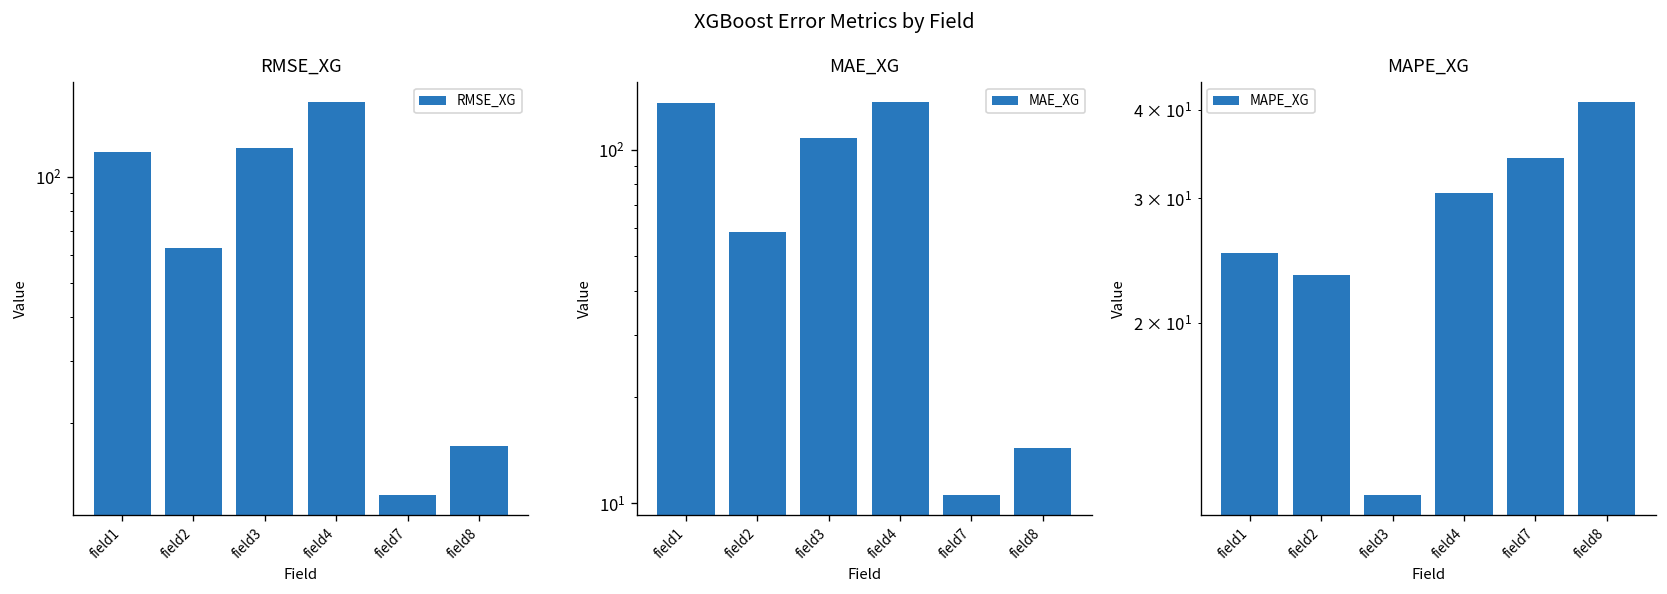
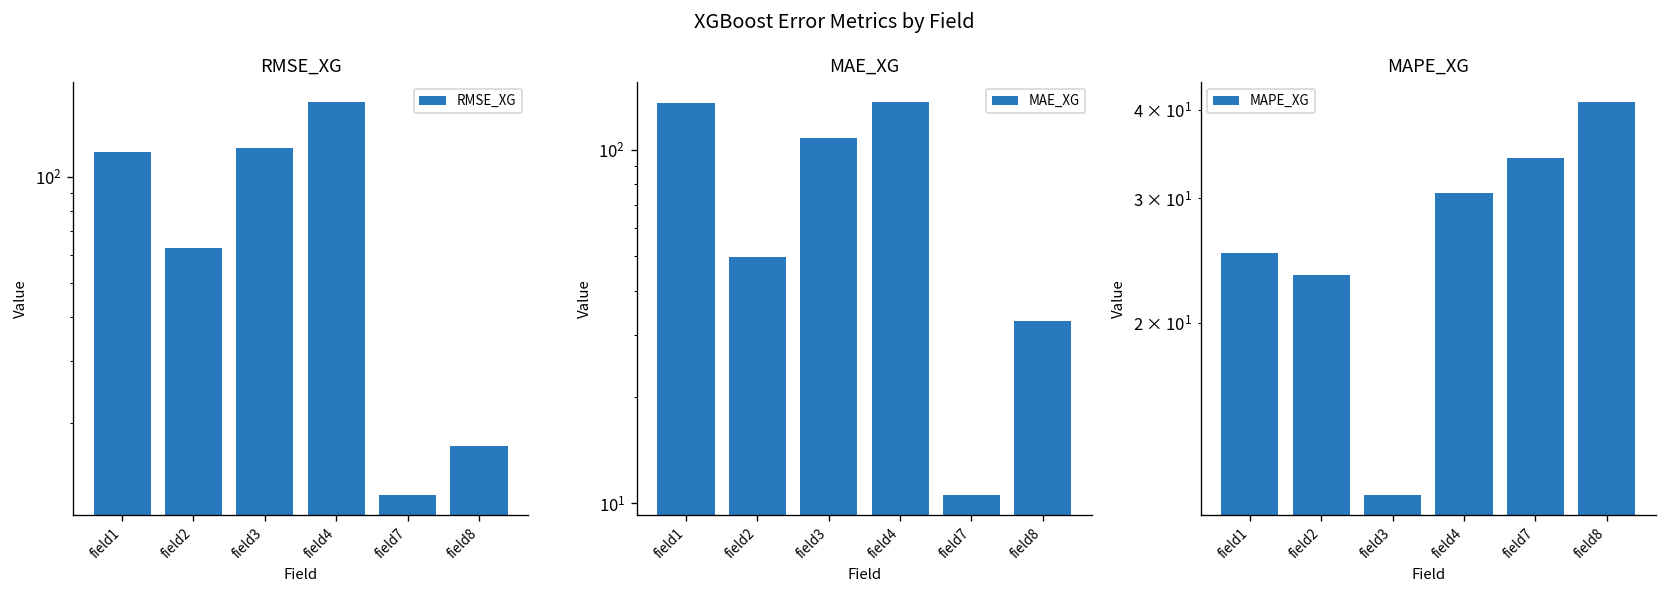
MAE_XG, field2: 59 -> 50
MAE_XG, field8: 14 -> 33
